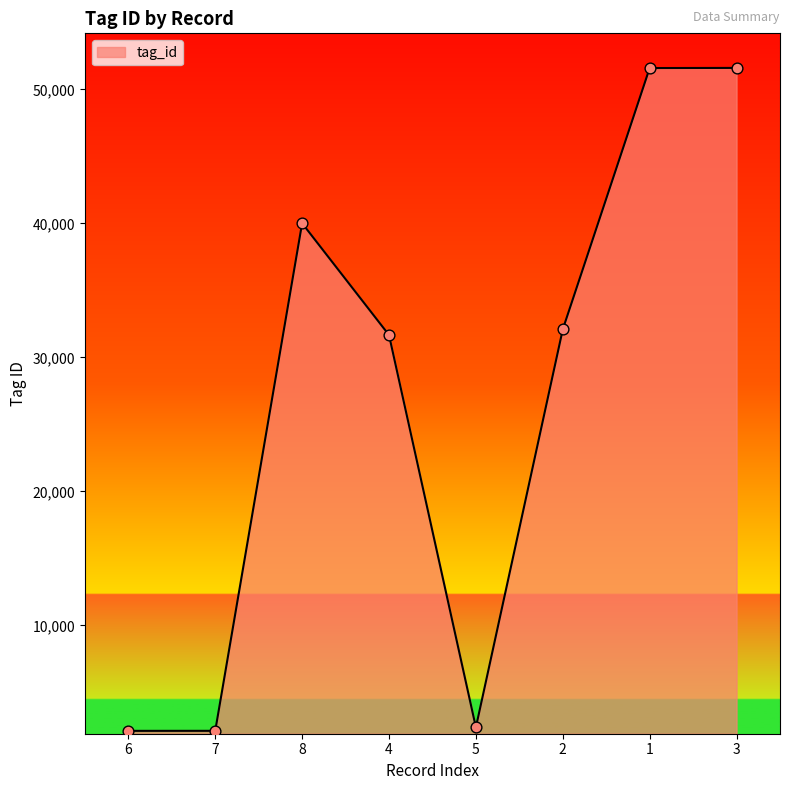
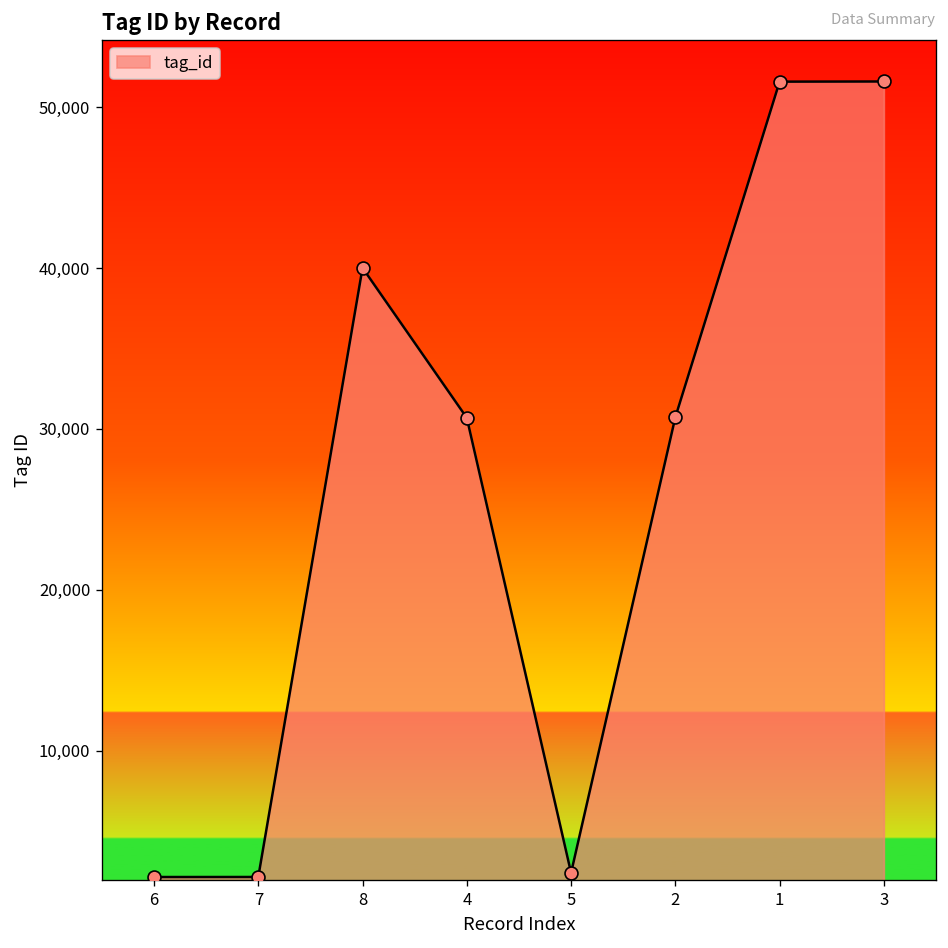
4: 31,700 -> 30,700
2: 32,100 -> 30,700
